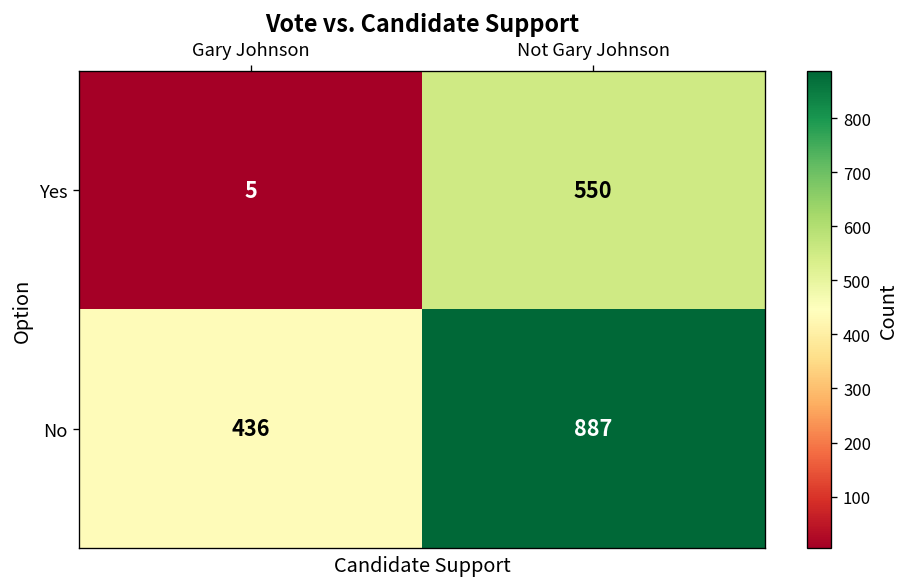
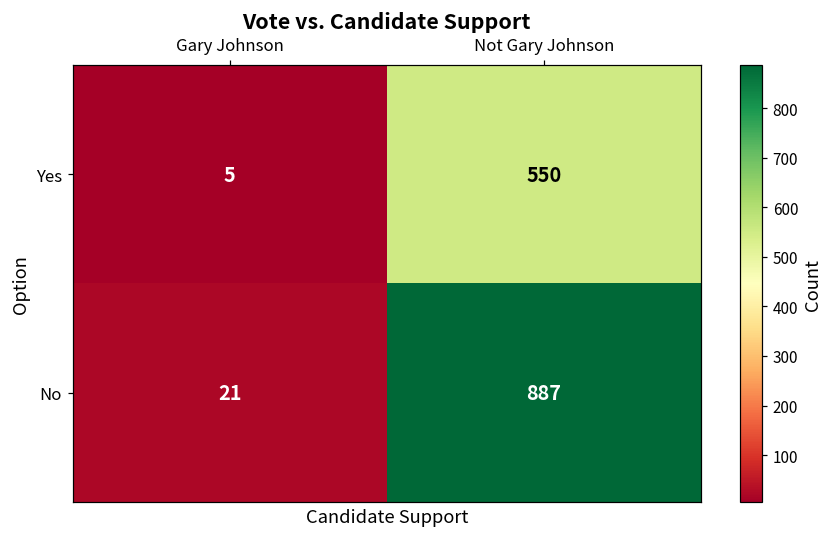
No, Gary Johnson: 436 -> 21
